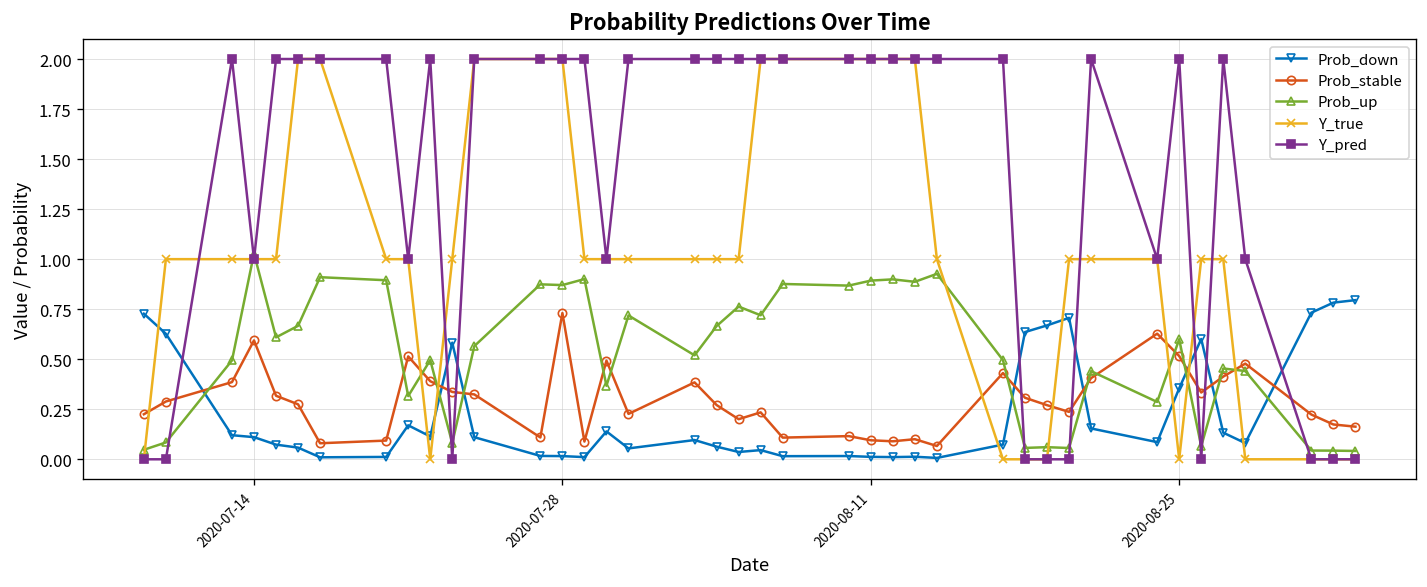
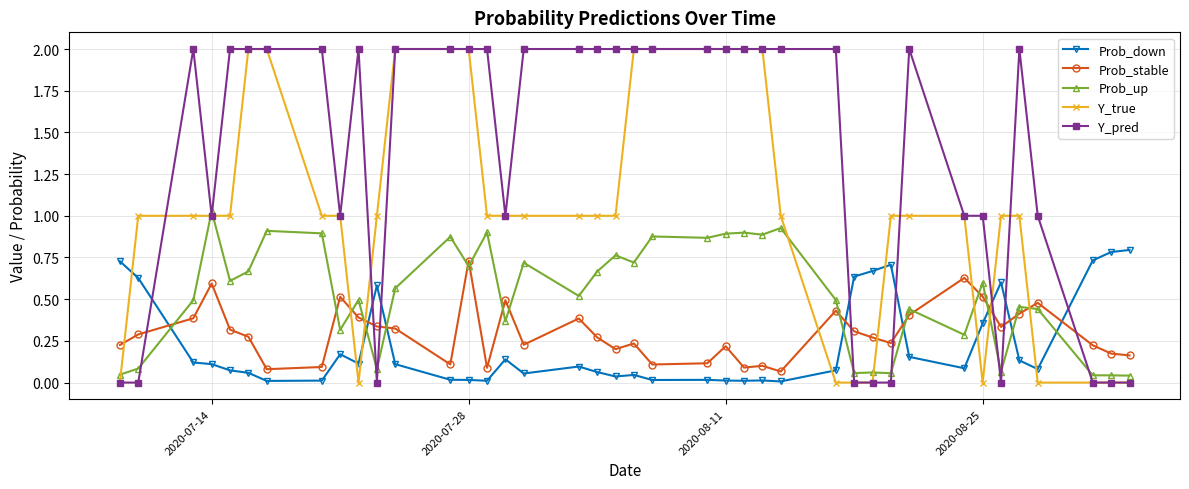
Prob_up, 2020-07-28: 0.87 -> 0.70
Prob_stable, 2020-08-11: 0.10 -> 0.22
Y_pred, 2020-08-25: 2 -> 1
